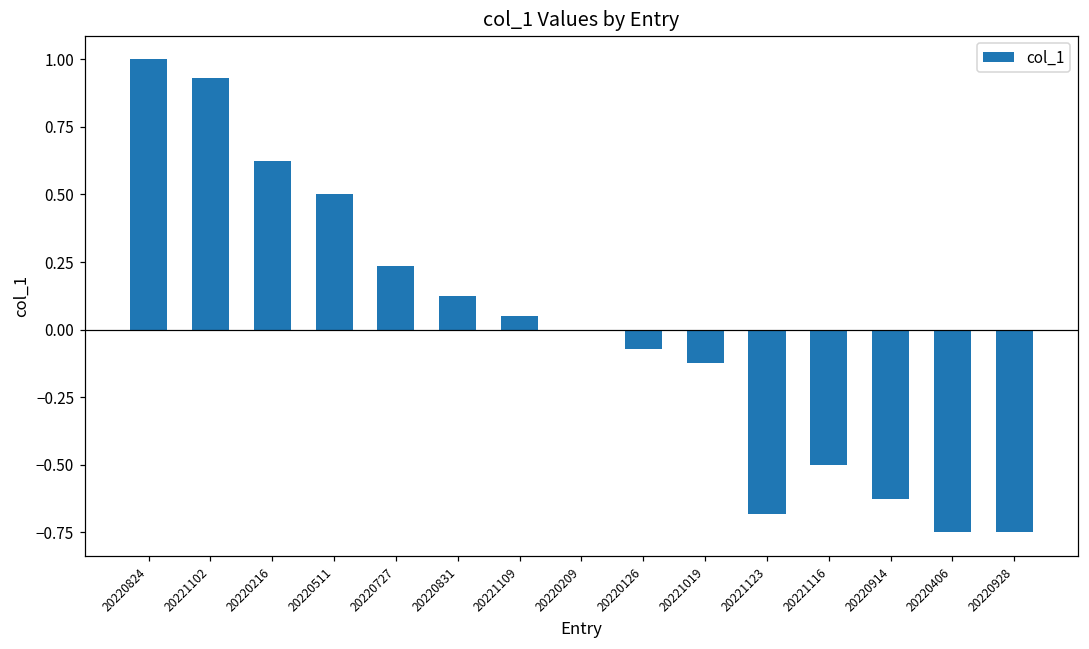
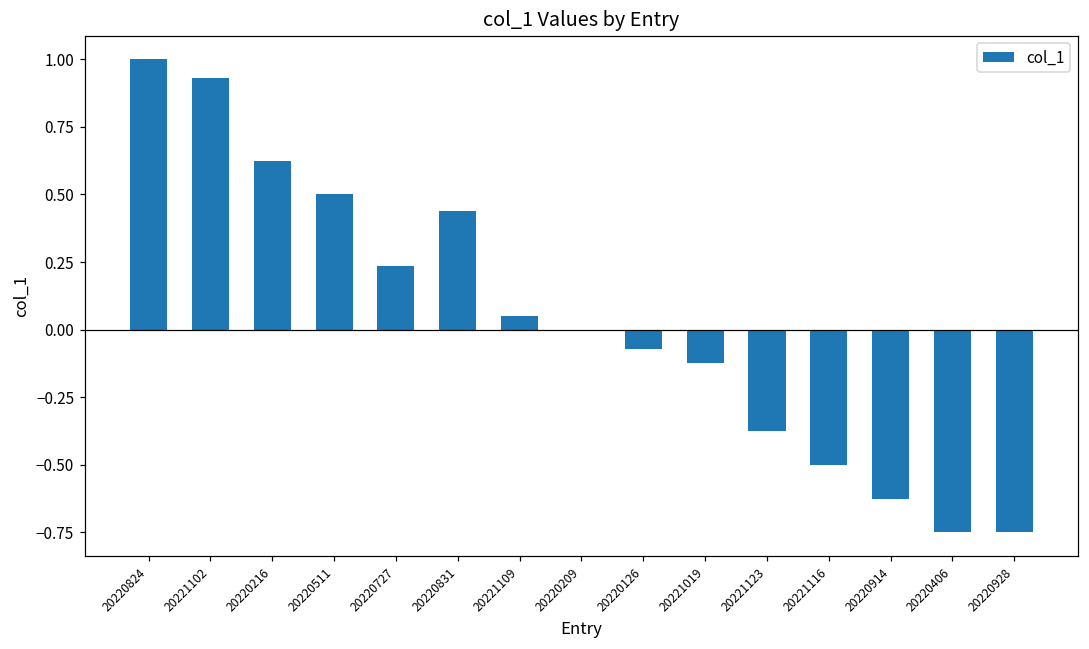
20220831: 0.13 -> 0.44
20221123: -0.68 -> -0.38
